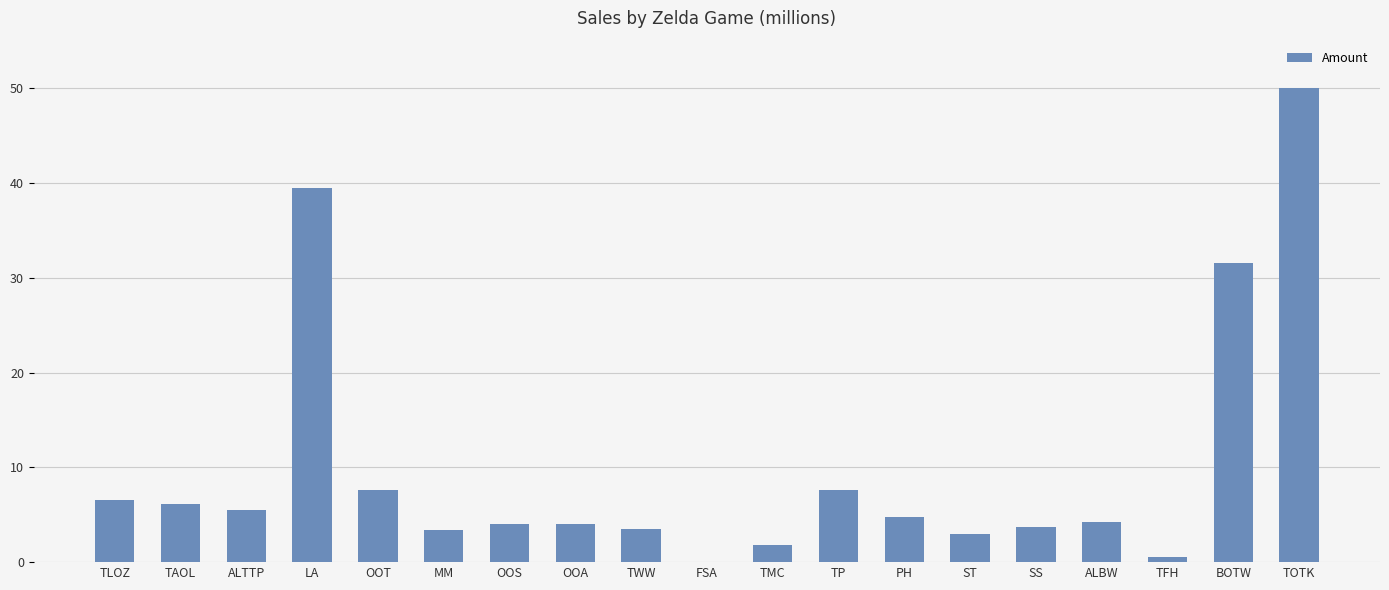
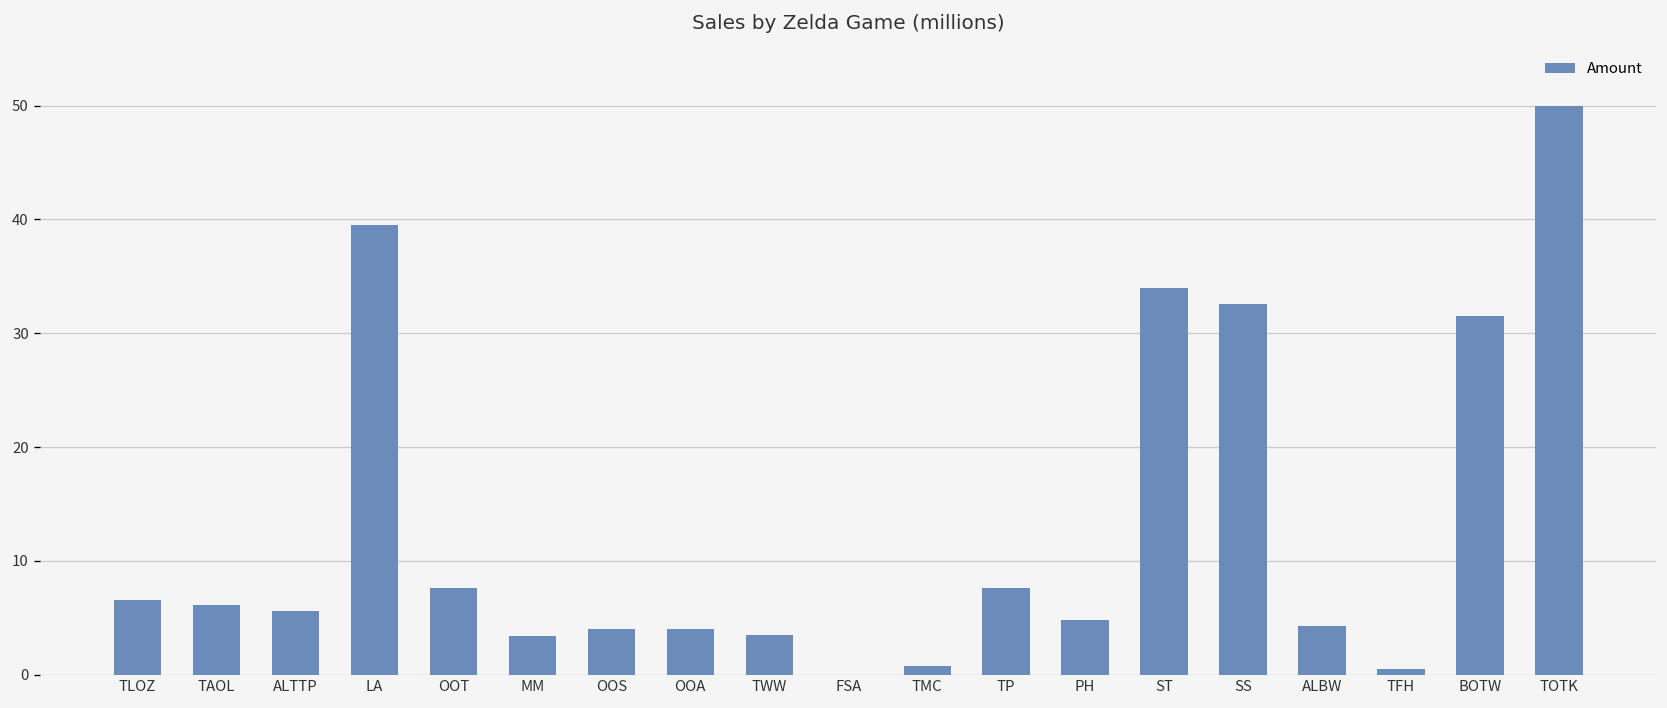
TMC: 2 -> 1
ST: 3 -> 34
SS: 4 -> 33
